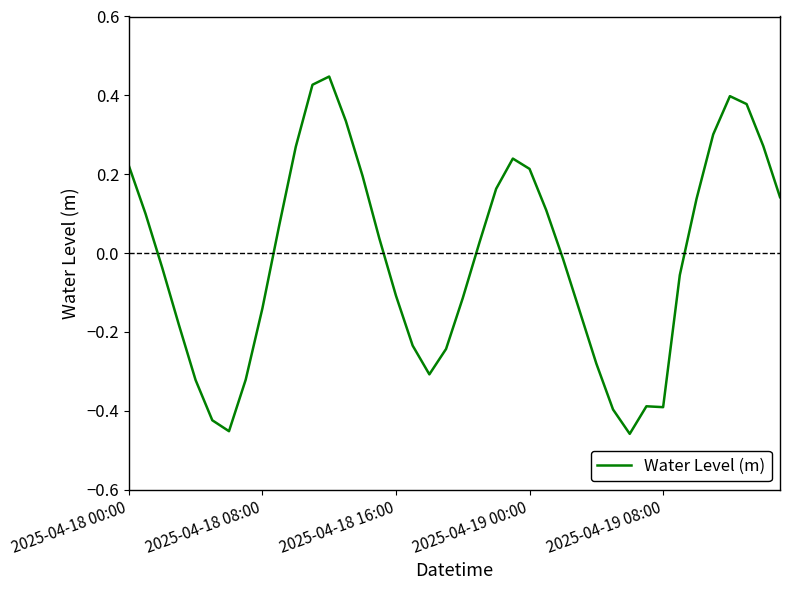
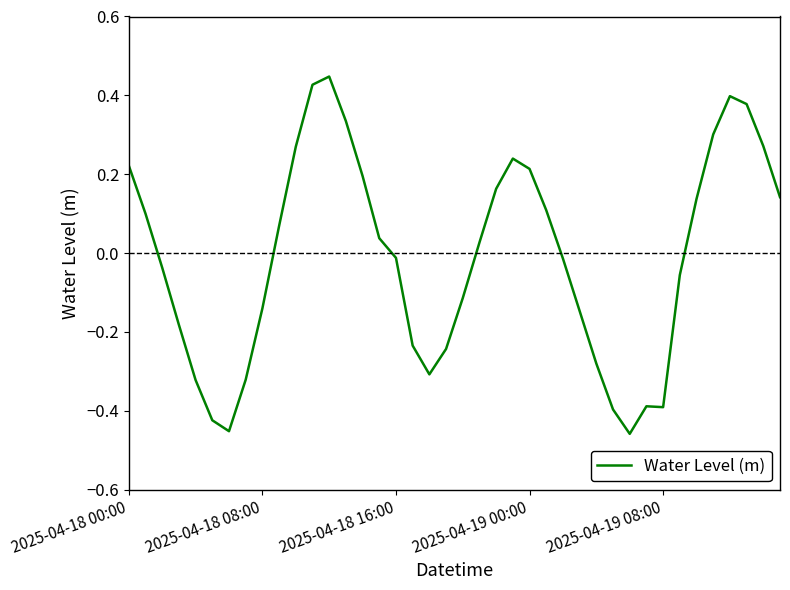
2025-04-18 16:00: -0.11 -> -0.01
